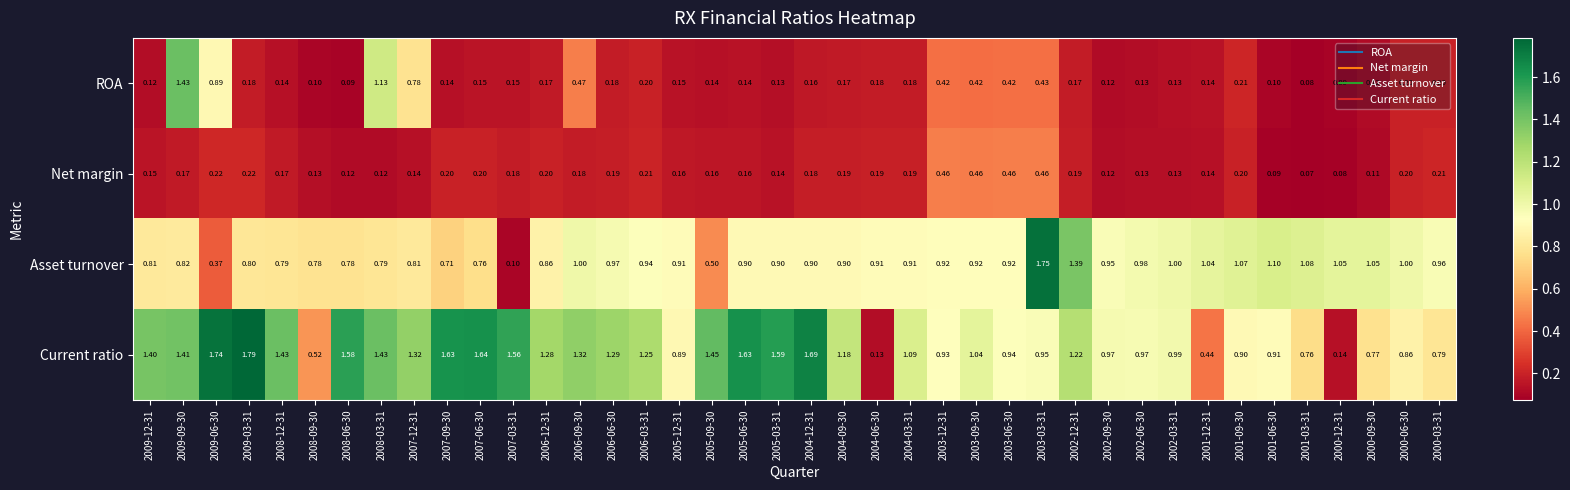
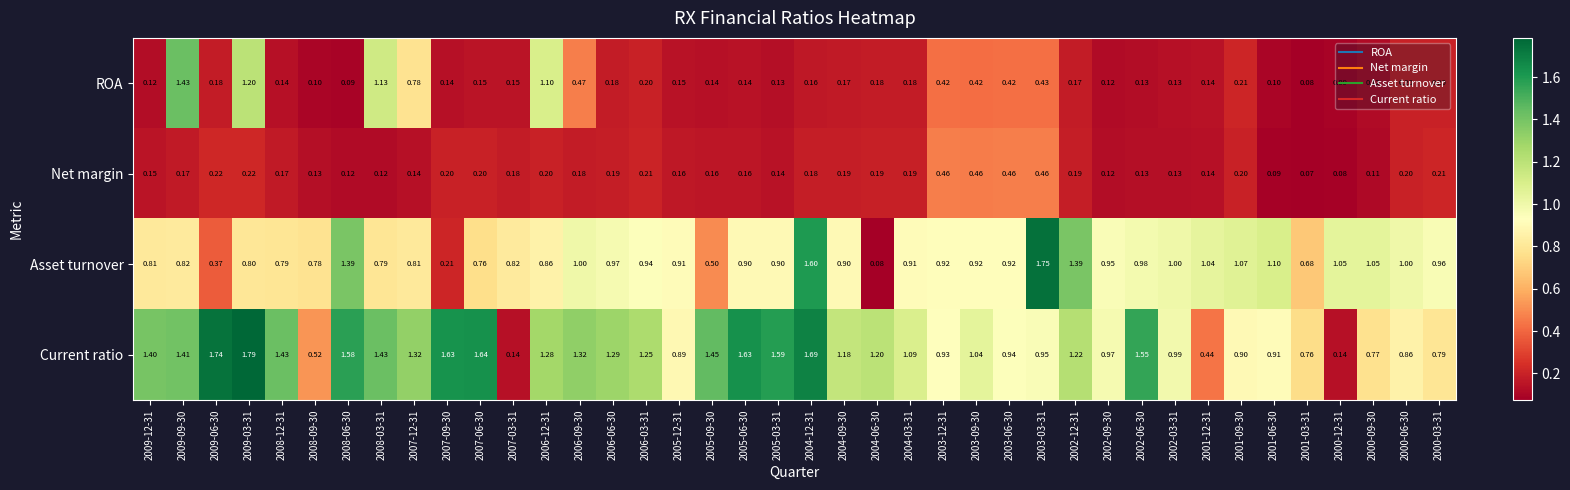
ROA, 2009-06-30: 0.89 -> 0.18
ROA, 2009-03-31: 0.18 -> 1.20
ROA, 2006-12-31: 0.17 -> 1.10
Asset turnover, 2008-06-30: 0.78 -> 1.39
Asset turnover, 2007-09-30: 0.71 -> 0.21
Asset turnover, 2007-03-31: 0.10 -> 0.82
Asset turnover, 2004-12-31: 0.90 -> 1.60
Asset turnover, 2004-06-30: 0.91 -> 0.08
Asset turnover, 2001-03-31: 1.08 -> 0.68
Current ratio, 2007-03-31: 1.56 -> 0.14
Current ratio, 2004-06-30: 0.13 -> 1.20
Current ratio, 2002-06-30: 0.97 -> 1.55
